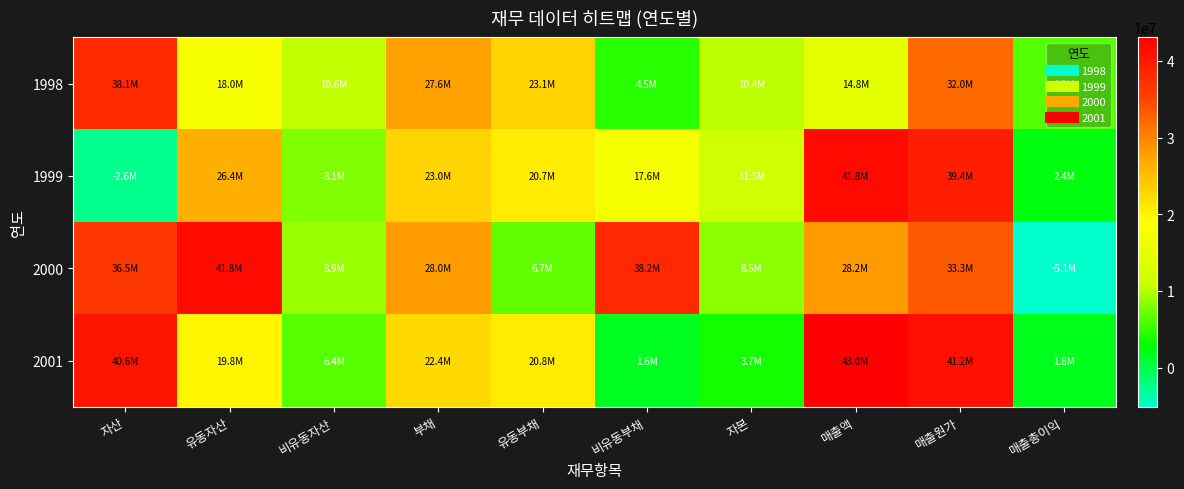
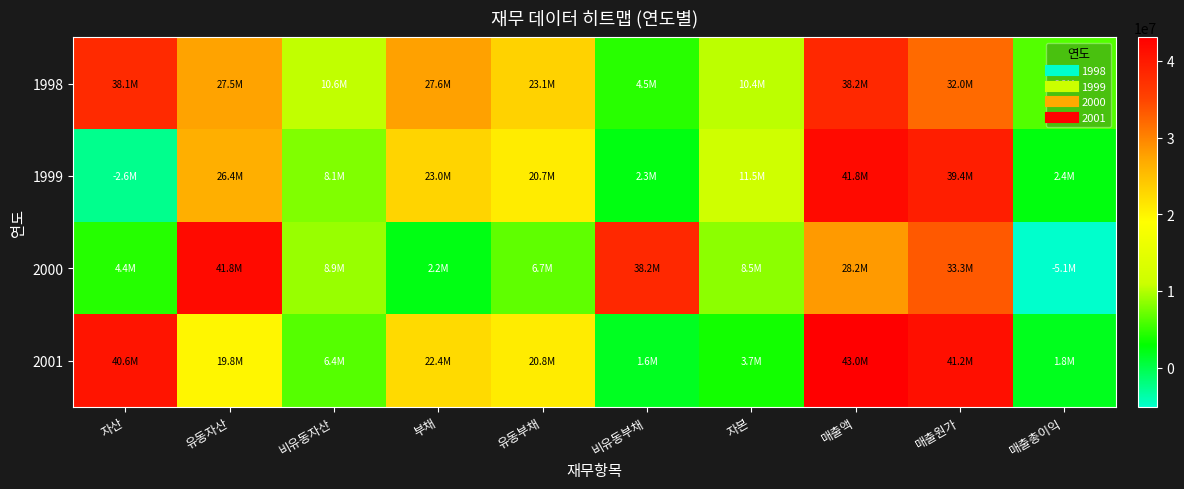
1998, 유동자산: 18.0M -> 27.5M
1998, 매출액: 14.8M -> 38.2M
1999, 비유동부채: 17.6M -> 2.3M
2000, 자산: 36.5M -> 4.4M
2000, 부채: 28.0M -> 2.2M
